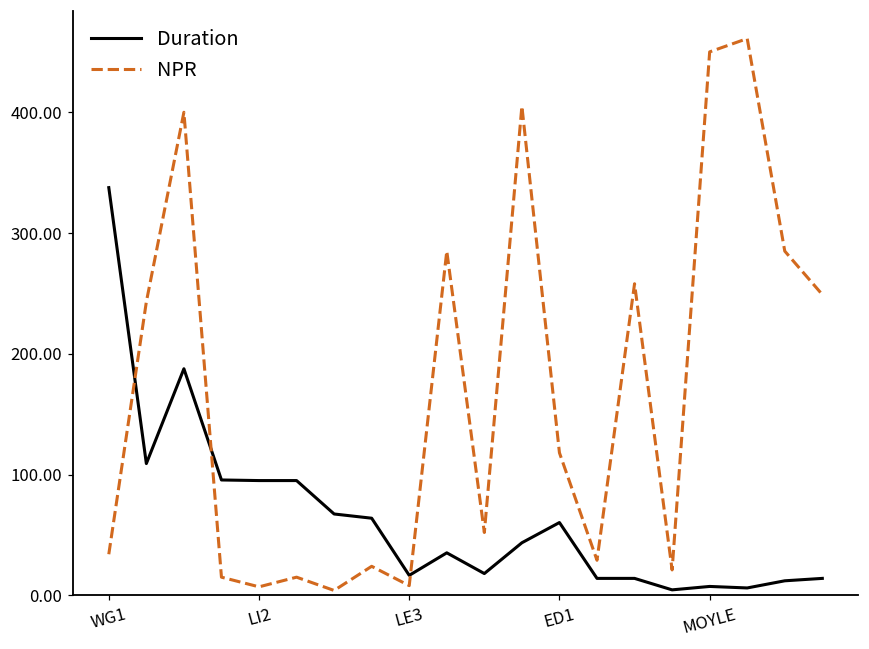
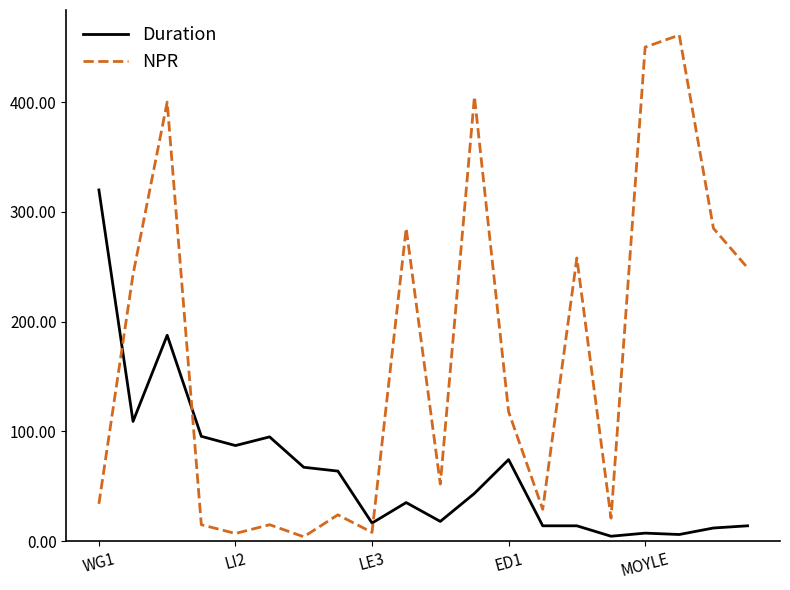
Duration, WG1: 338 -> 320
Duration, LI2: 95 -> 87
Duration, ED1: 60 -> 74
